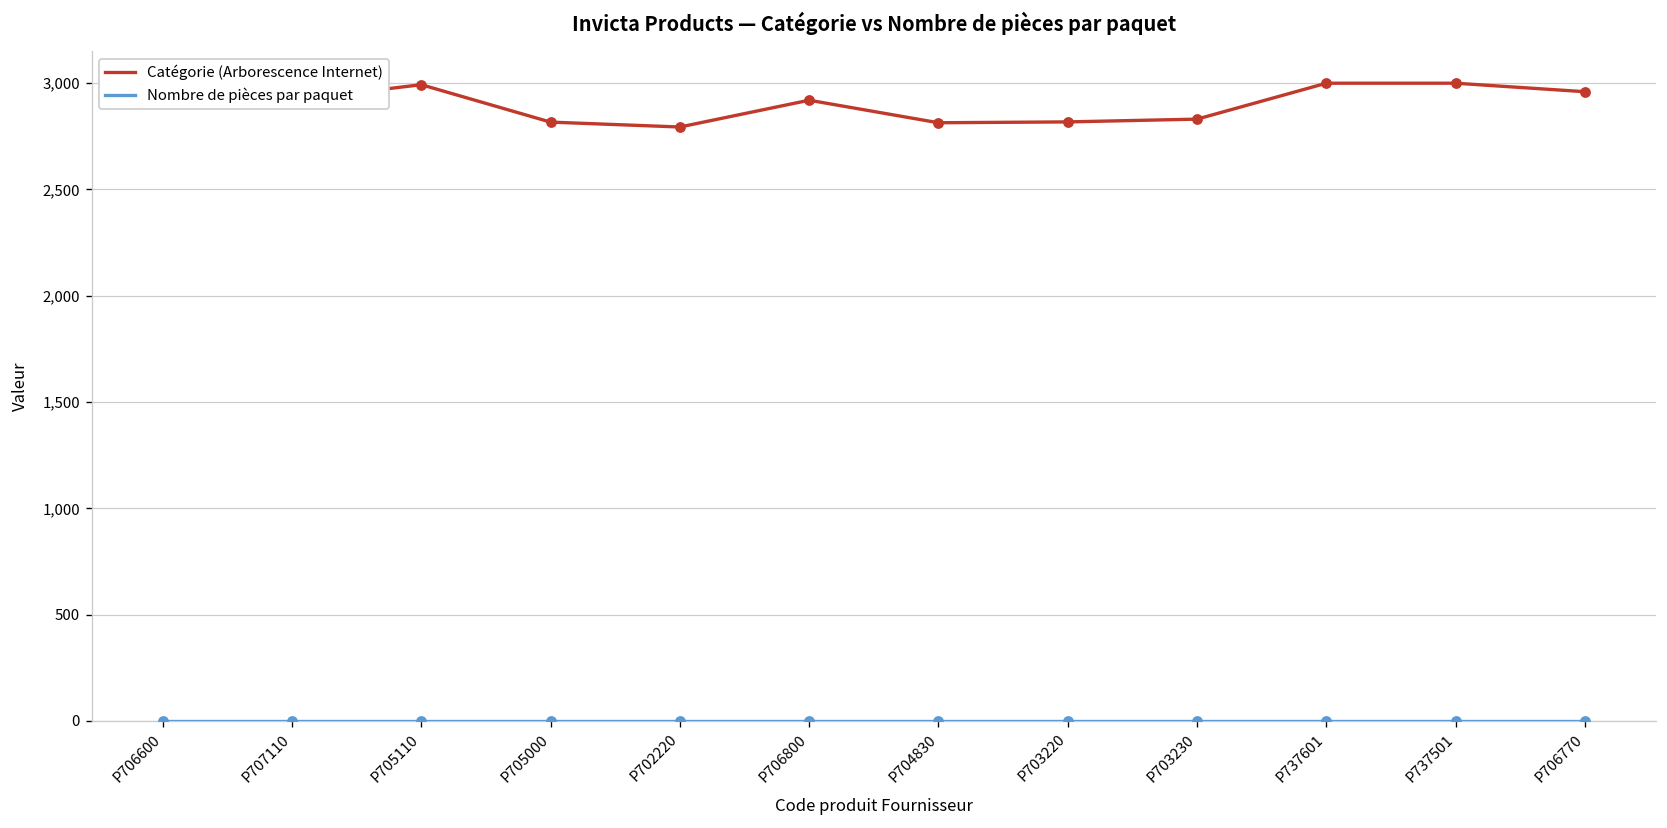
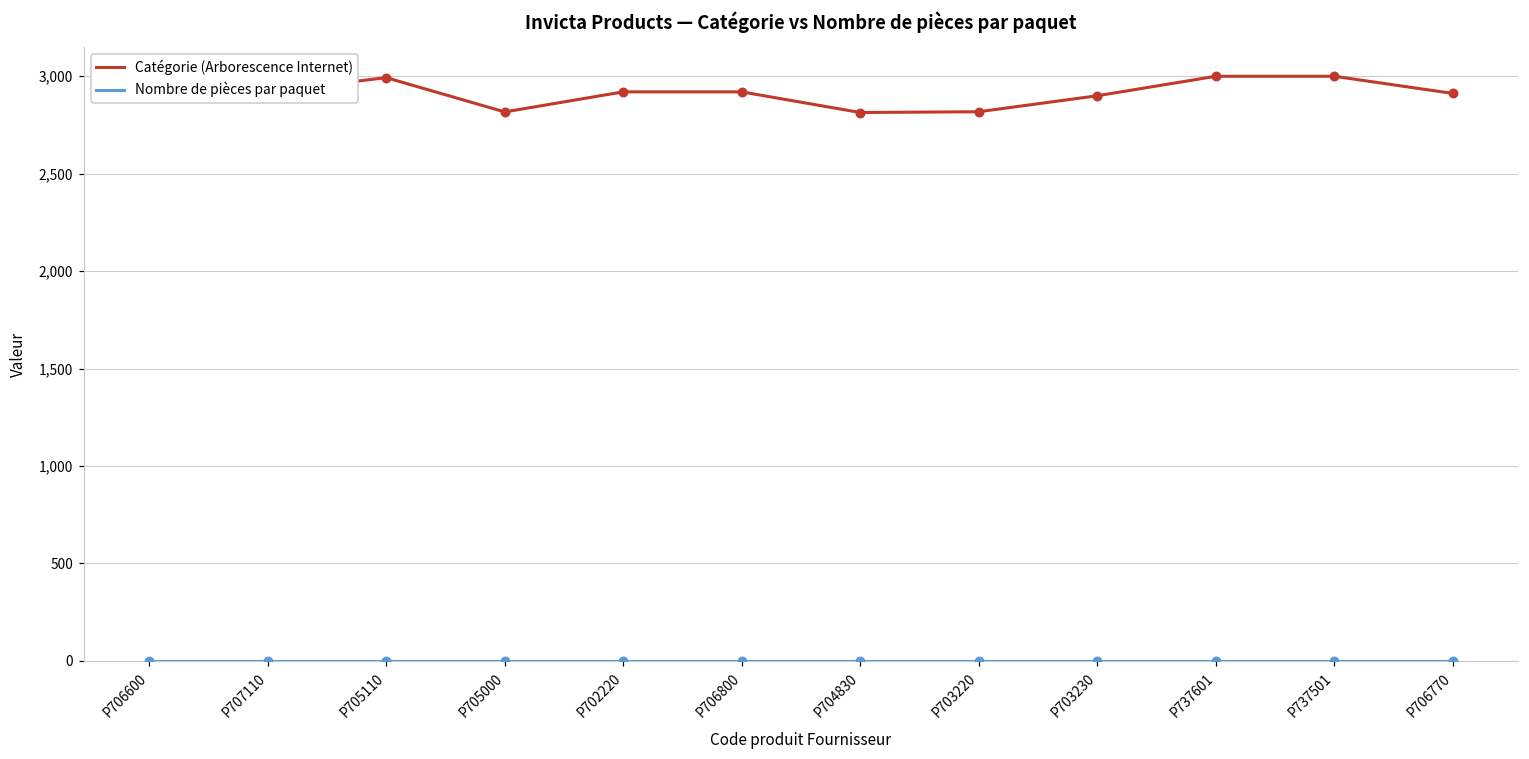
Catégorie (Arborescence Internet), P702220: 2,790 -> 2,920
Catégorie (Arborescence Internet), P703230: 2,830 -> 2,900
Catégorie (Arborescence Internet), P706770: 2,960 -> 2,910
